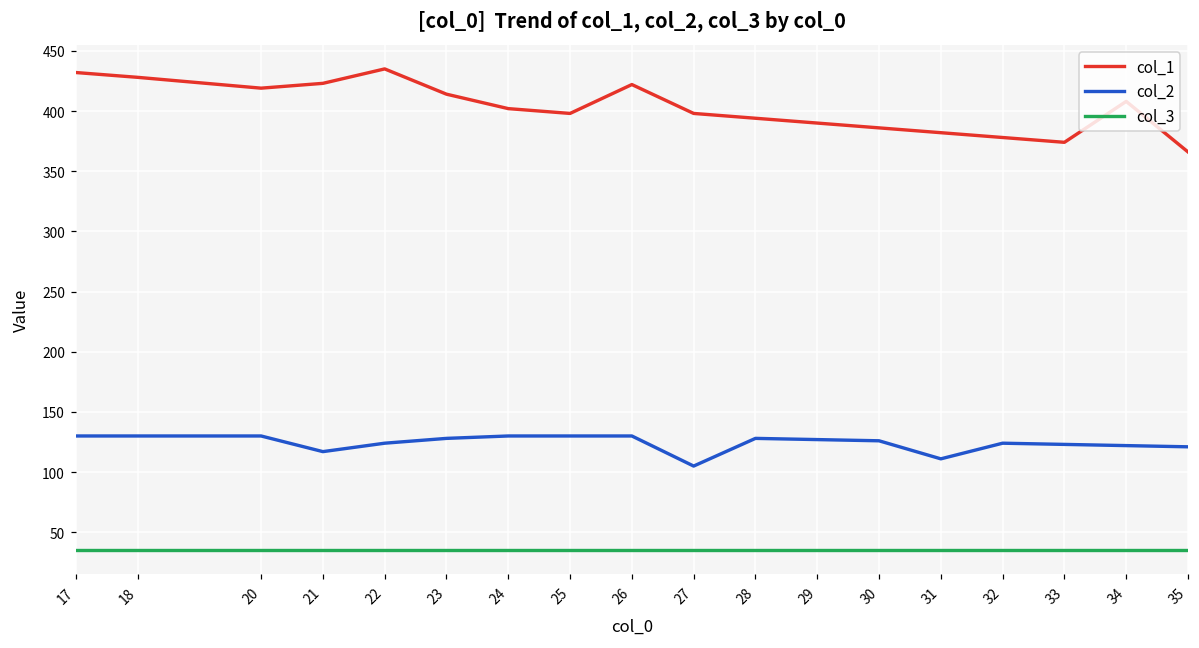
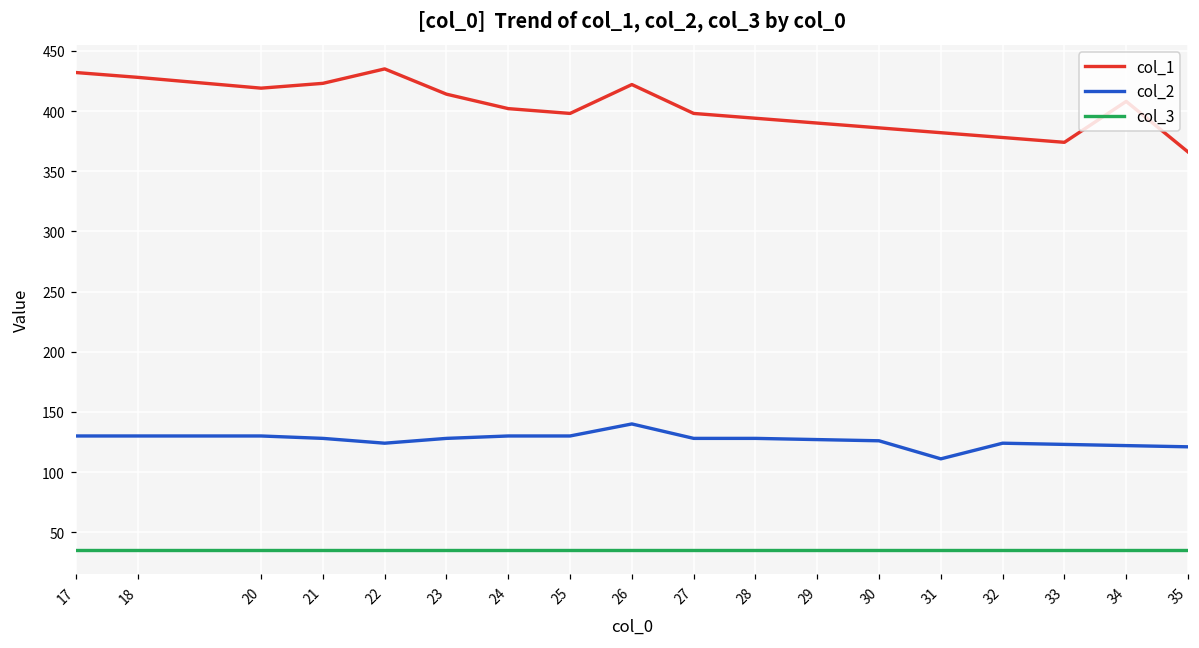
col_2, 21: 117 -> 128
col_2, 26: 130 -> 140
col_2, 27: 105 -> 128
